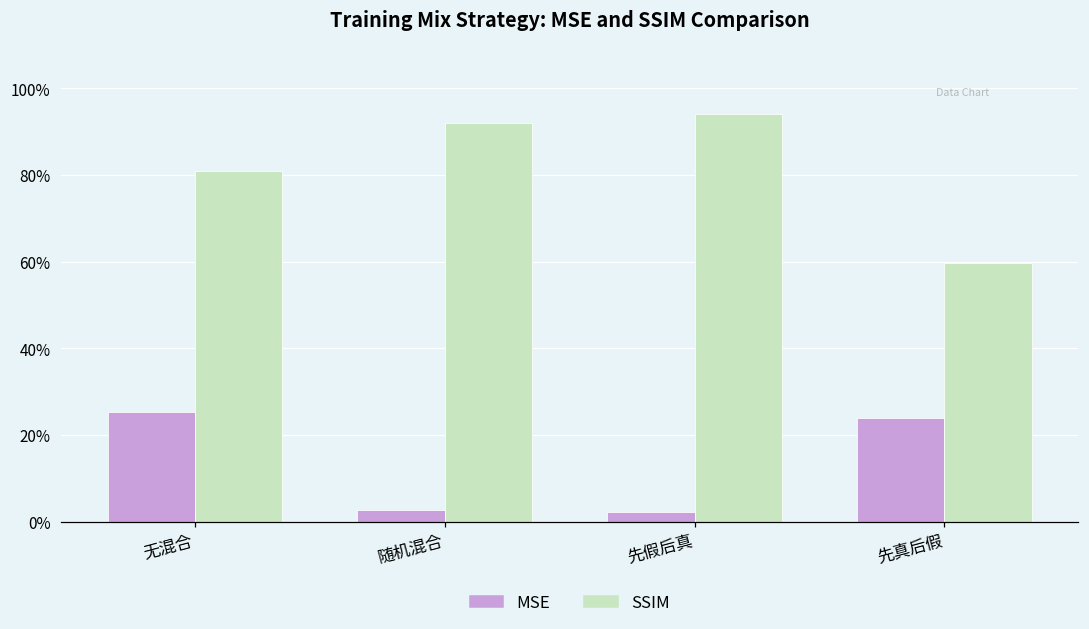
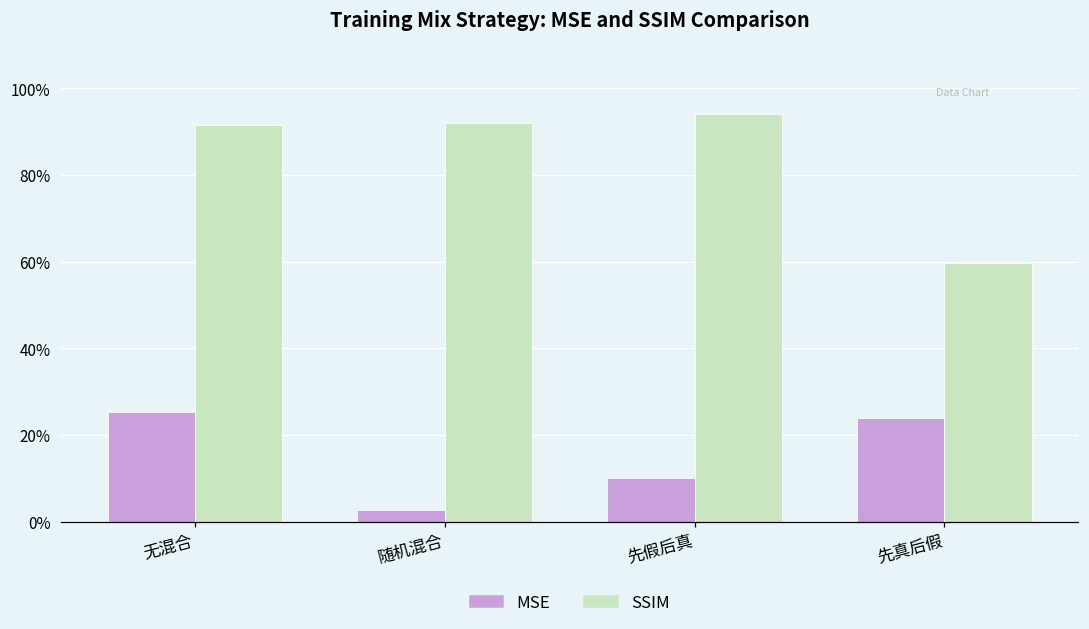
SSIM, 无混合: 81% -> 91%
MSE, 先假后真: 2% -> 10%
